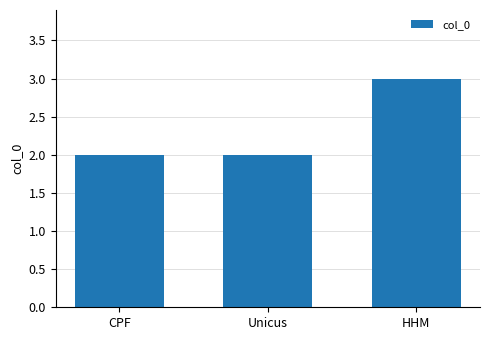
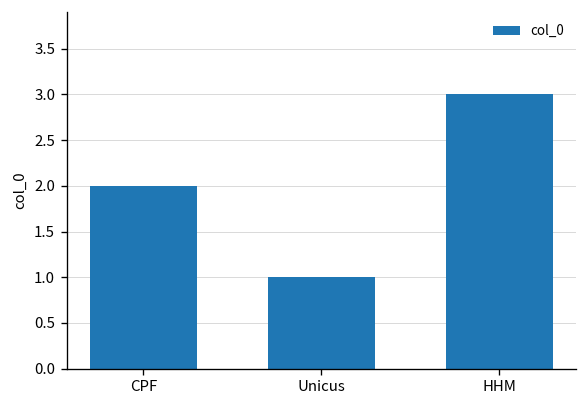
Unicus: 2 -> 1
